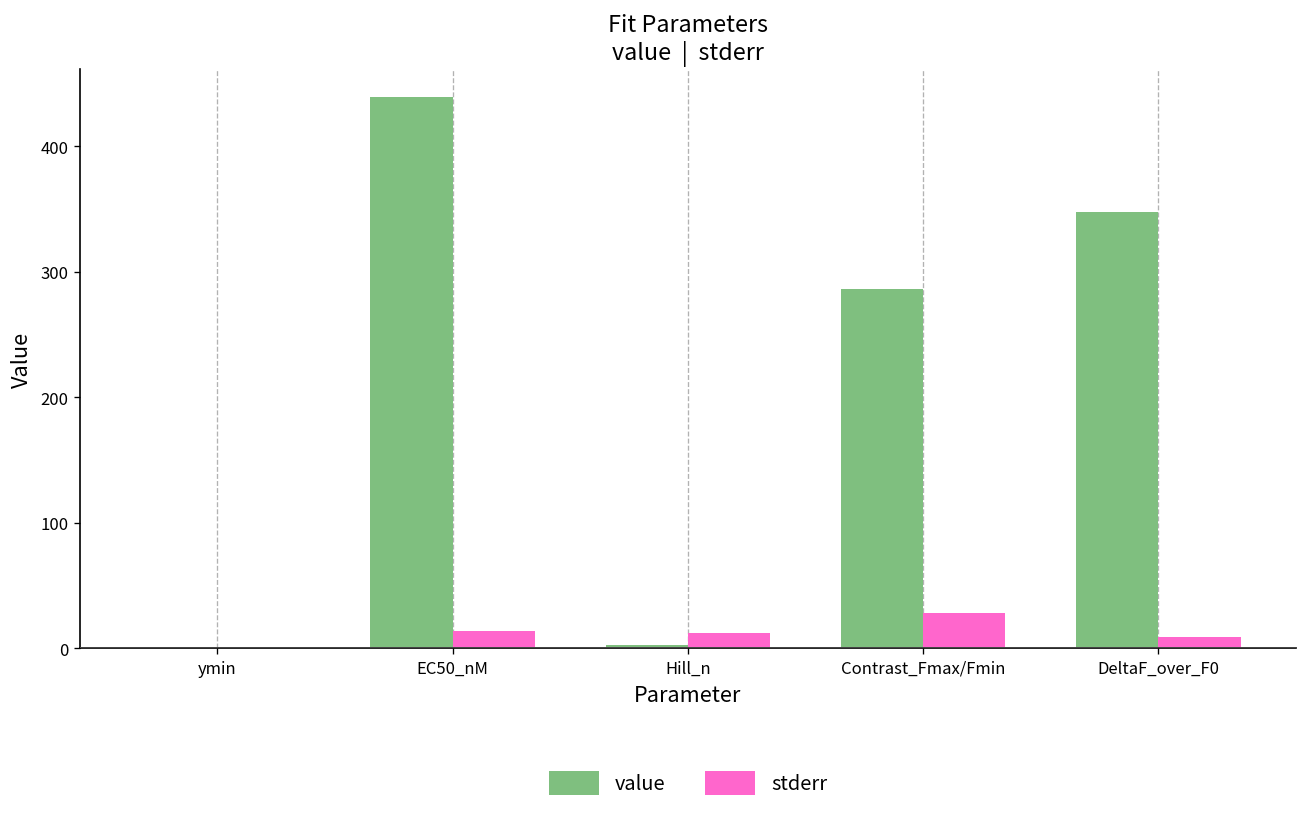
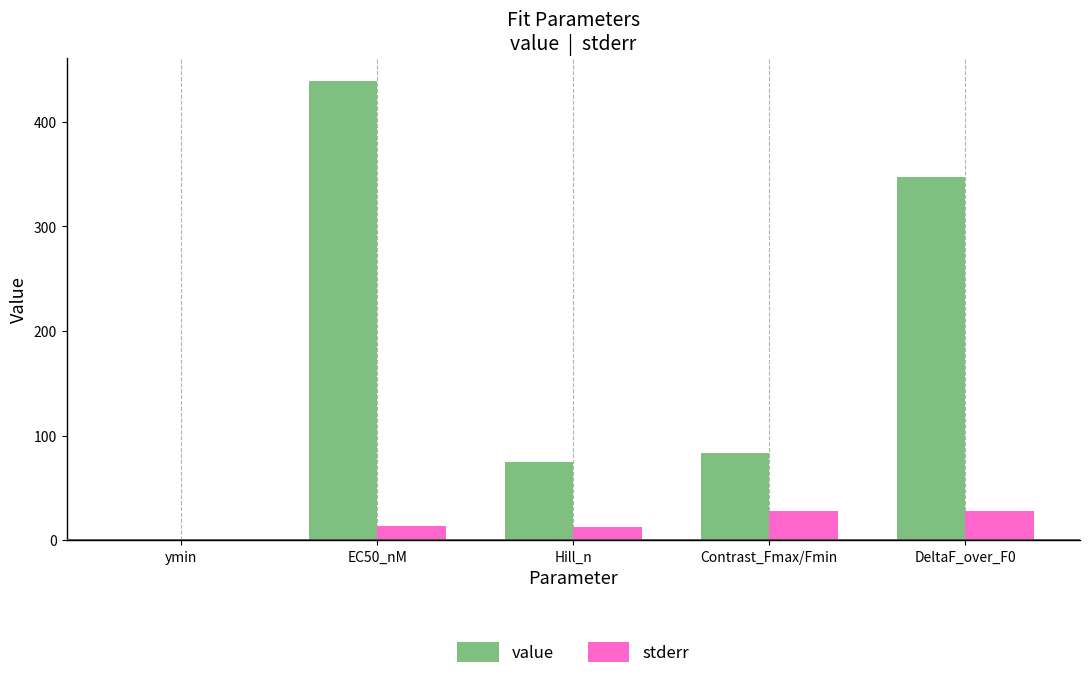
value, Hill_n: 3 -> 75
value, Contrast_Fmax/Fmin: 286 -> 83
stderr, DeltaF_over_F0: 9 -> 28
